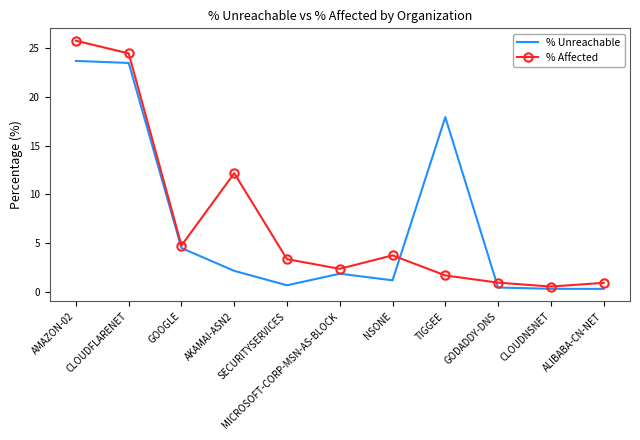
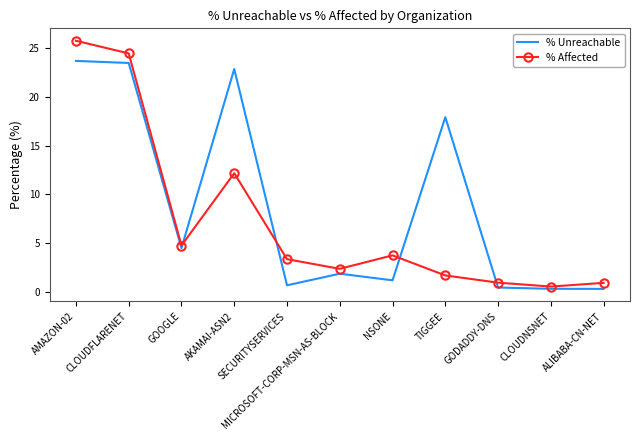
% Unreachable, AKAMAI-ASN2: 2 -> 23
